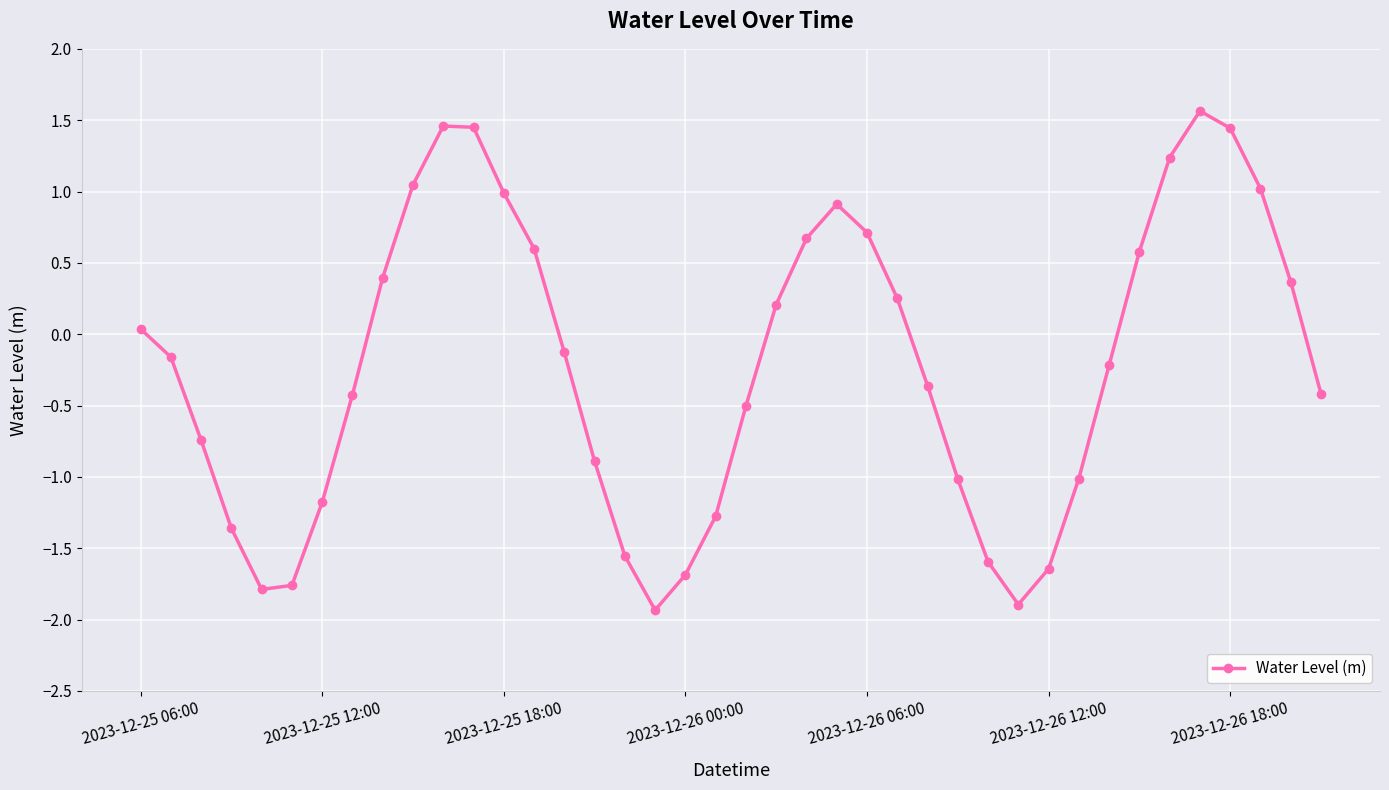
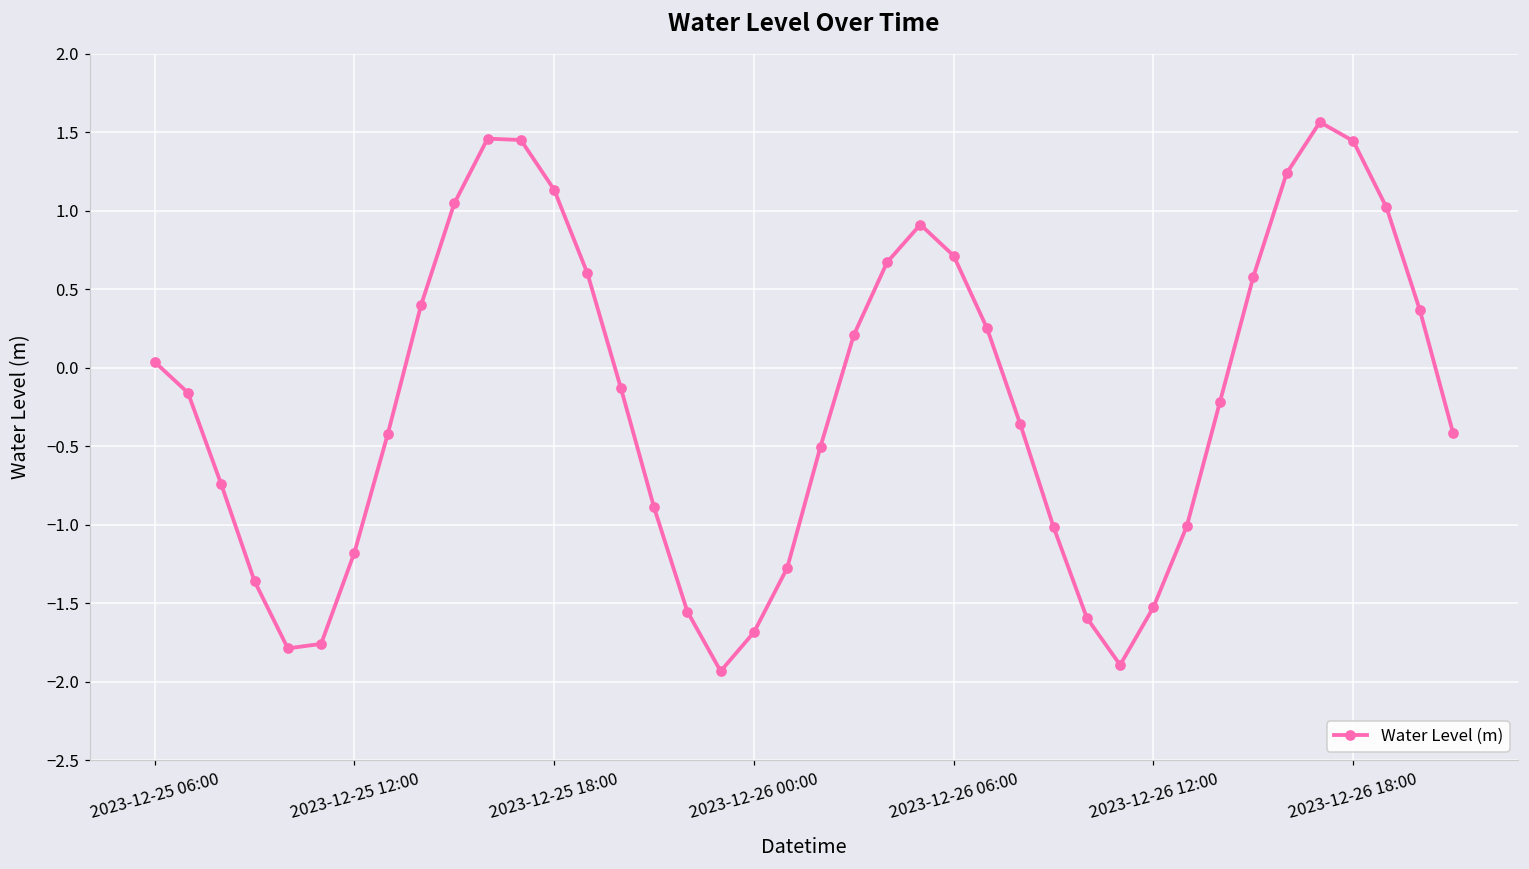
2023-12-25 18:00: 0.99 -> 1.13
2023-12-26 12:00: -1.64 -> -1.53
